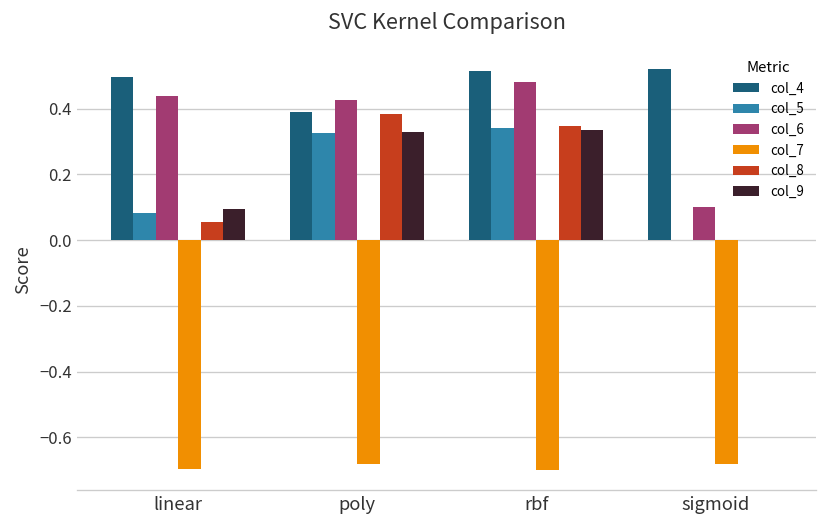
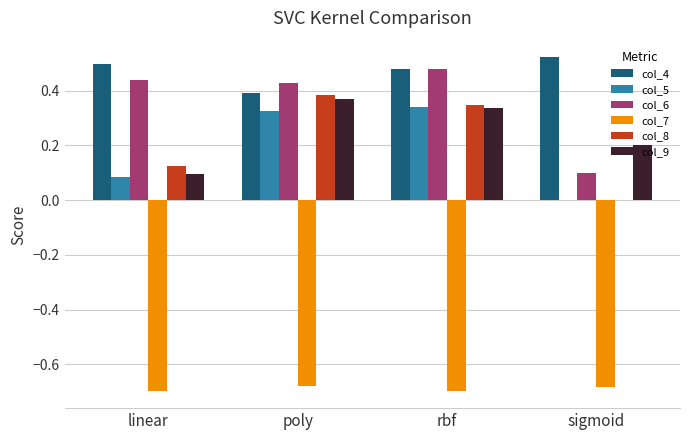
col_8, linear: 0.06 -> 0.12
col_9, poly: 0.33 -> 0.37
col_4, rbf: 0.51 -> 0.48
col_9, sigmoid: 0.0 -> 0.2
